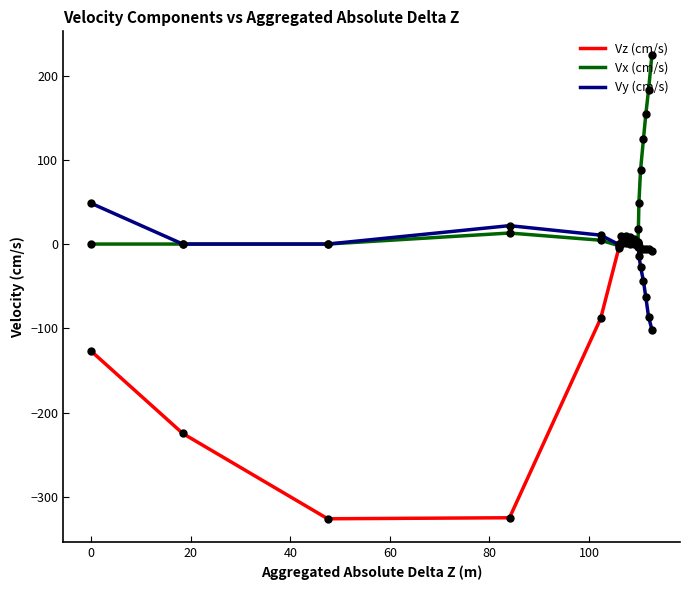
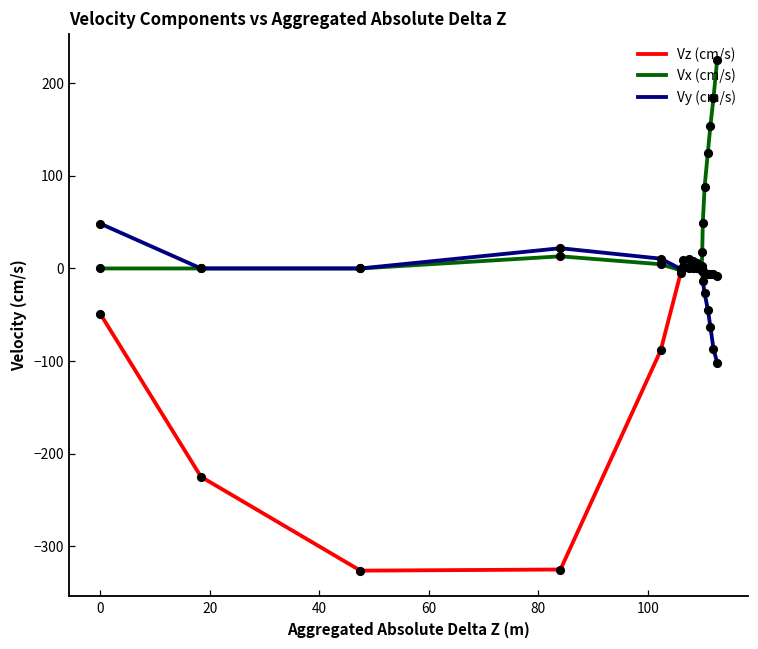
Vz (cm/s), 0: -130 -> -50
